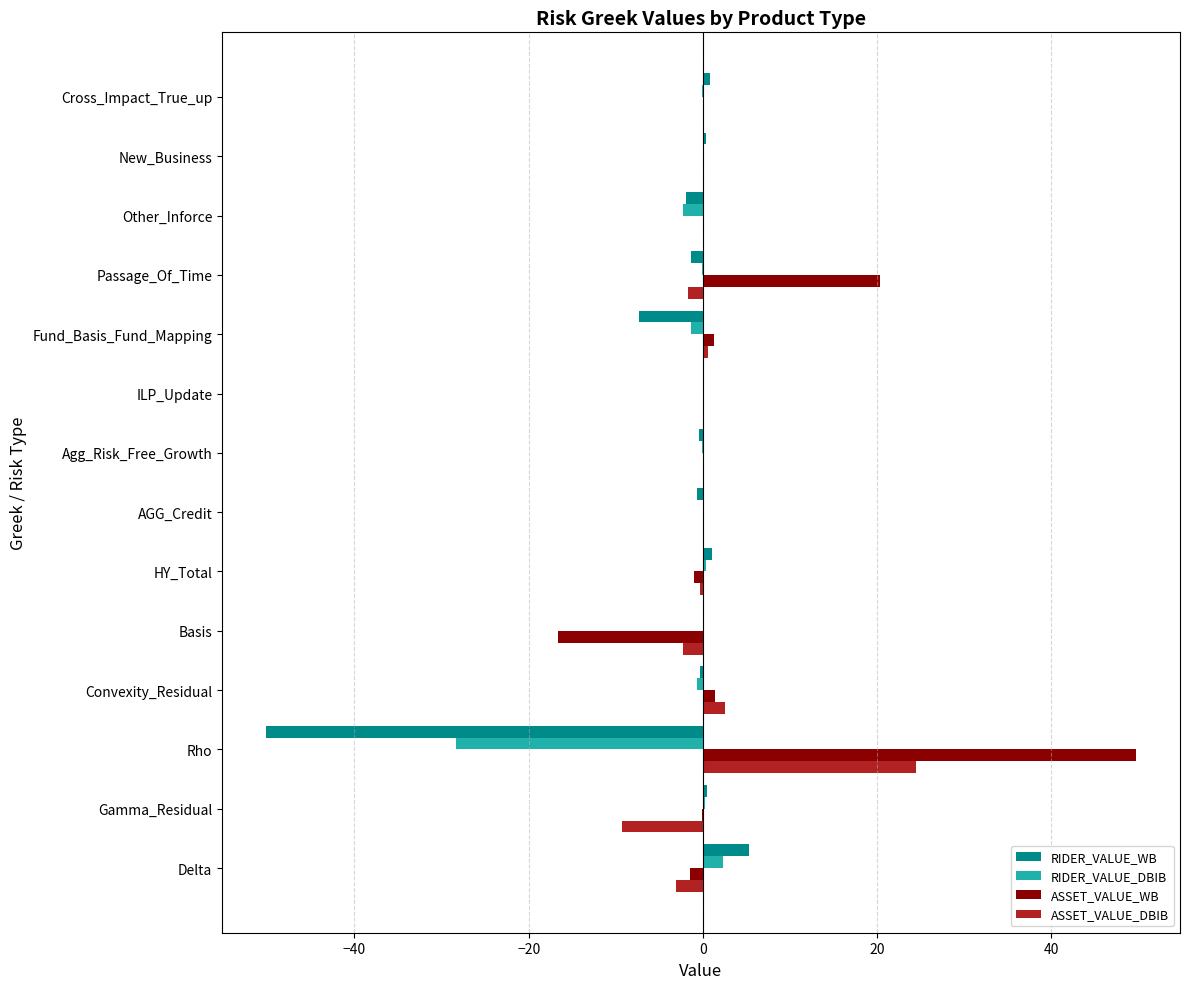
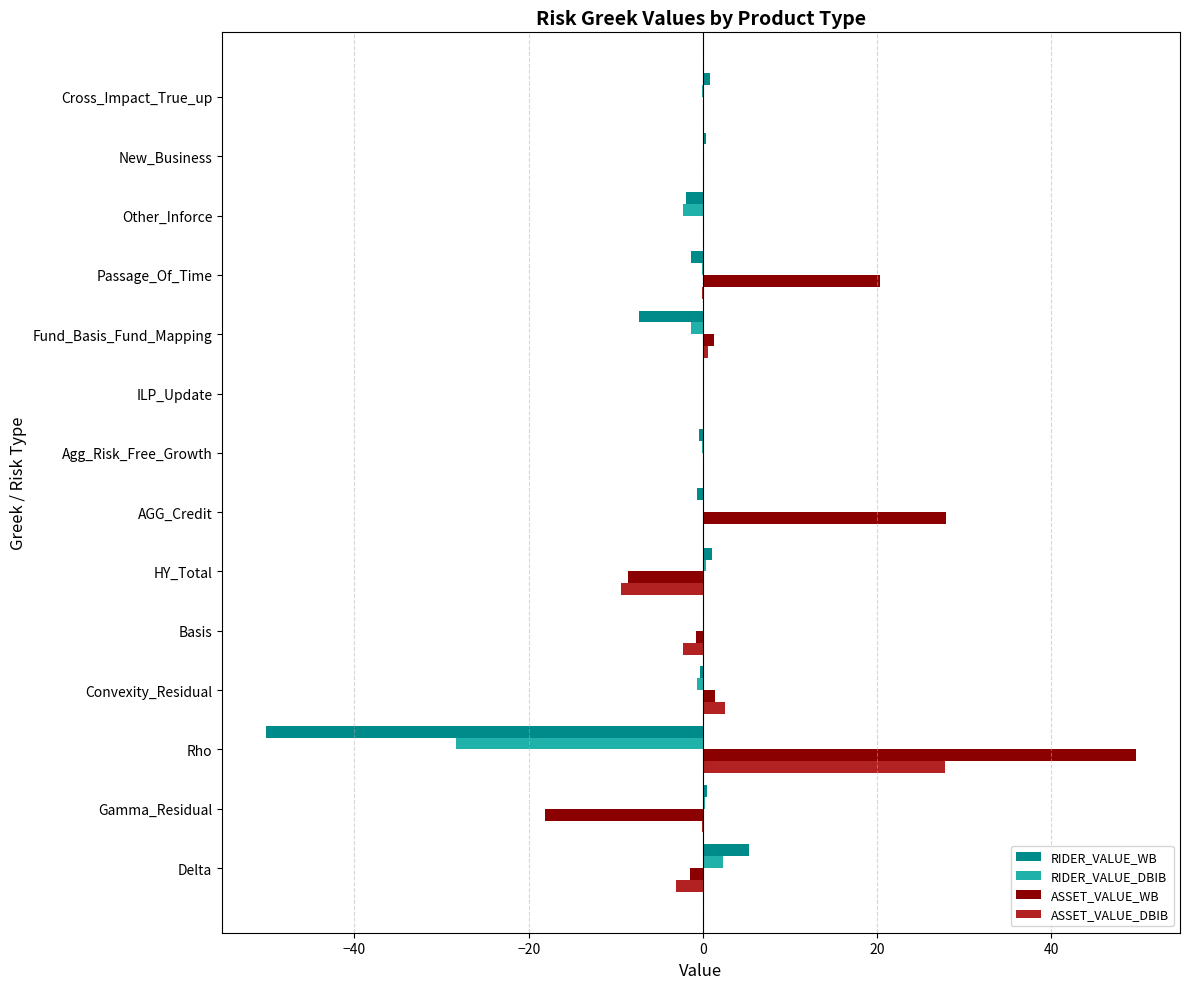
ASSET_VALUE_DBIB, Passage_Of_Time: -2 -> 0
ASSET_VALUE_WB, AGG_Credit: 0 -> 28
ASSET_VALUE_WB, HY_Total: -1 -> -9
ASSET_VALUE_DBIB, HY_Total: 0 -> -9
ASSET_VALUE_WB, Basis: -17 -> -1
ASSET_VALUE_DBIB, Rho: 24 -> 28
ASSET_VALUE_WB, Gamma_Residual: 0 -> -18
ASSET_VALUE_DBIB, Gamma_Residual: -9 -> 0
